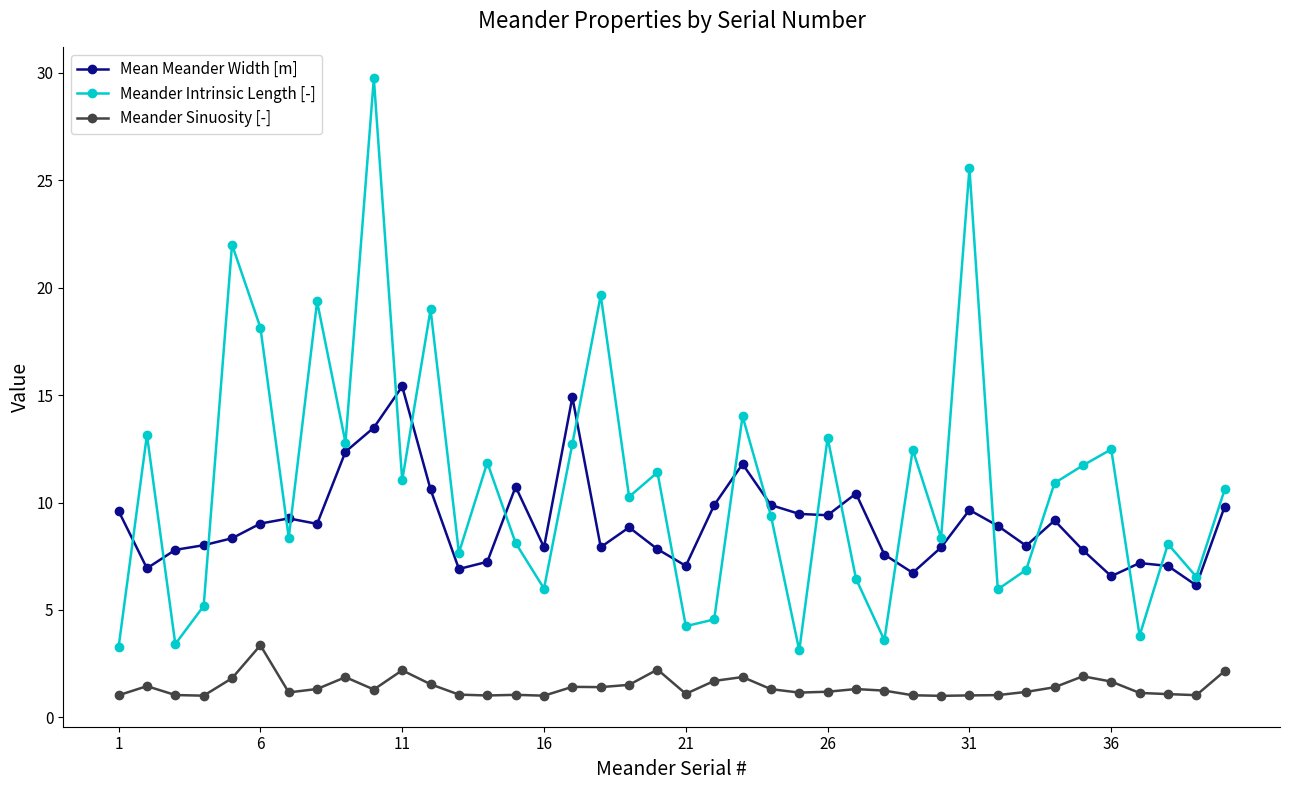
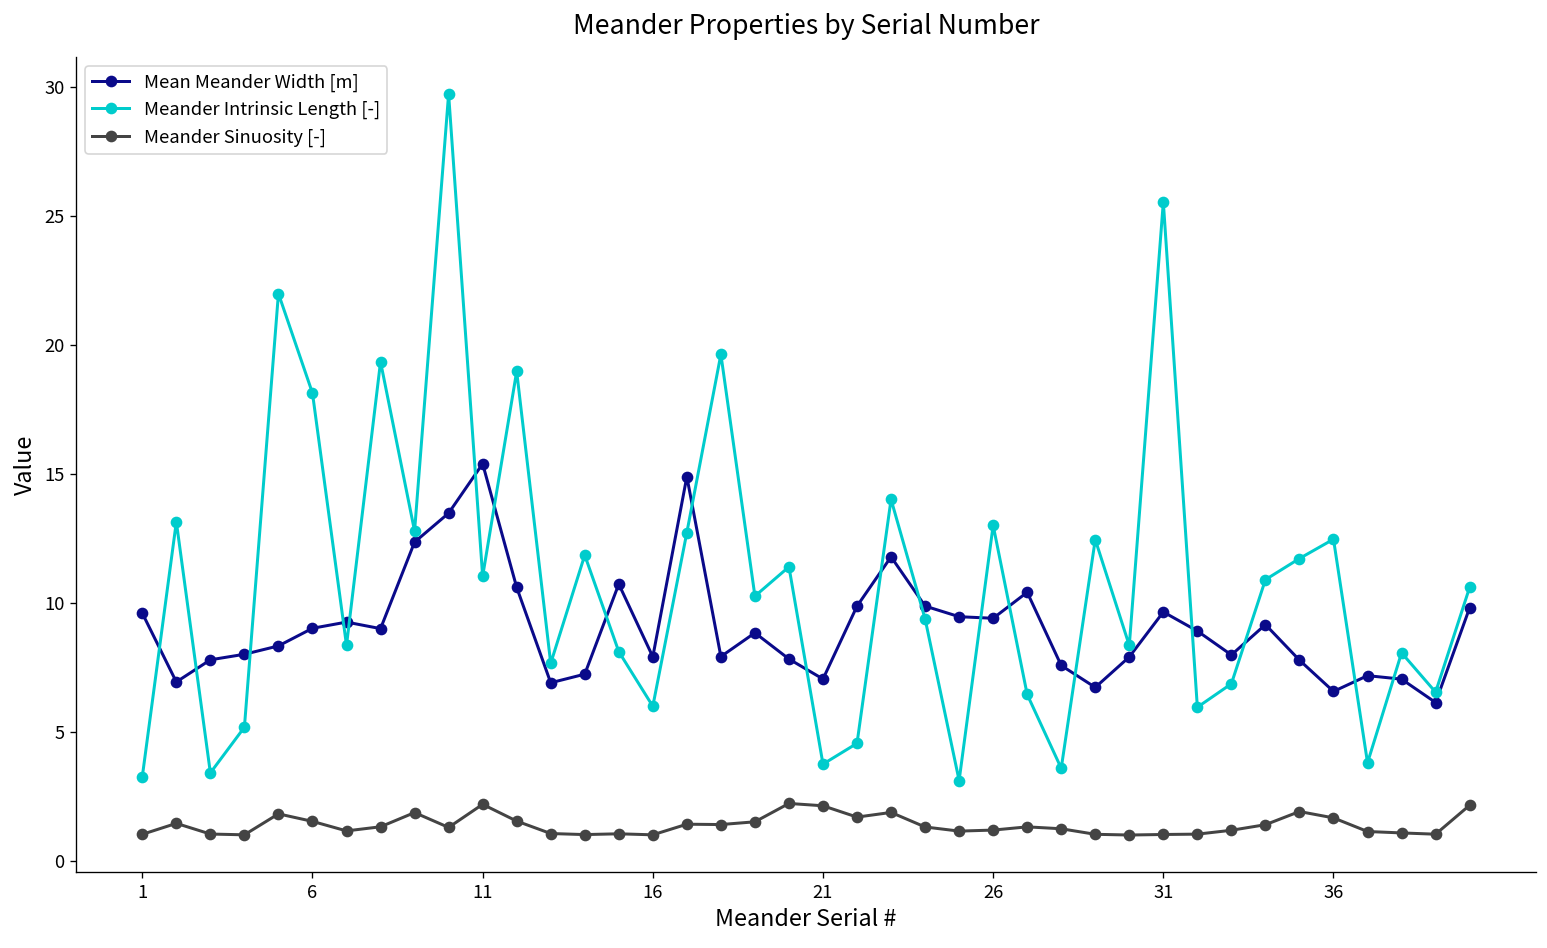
Meander Sinuosity [-], 6: 3.4 -> 1.5
Meander Intrinsic Length [-], 21: 4.2 -> 3.8
Meander Sinuosity [-], 21: 1.1 -> 2.1
